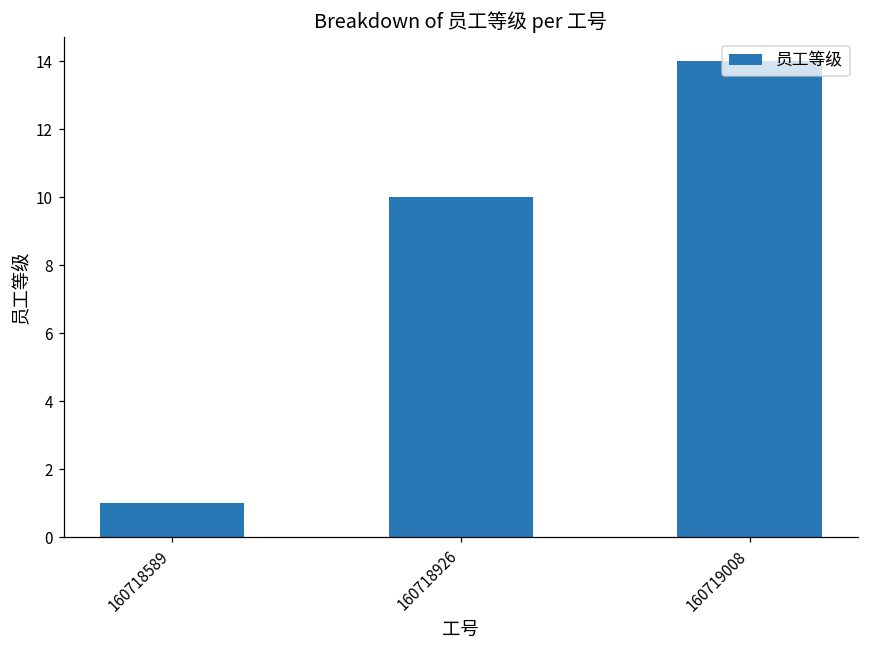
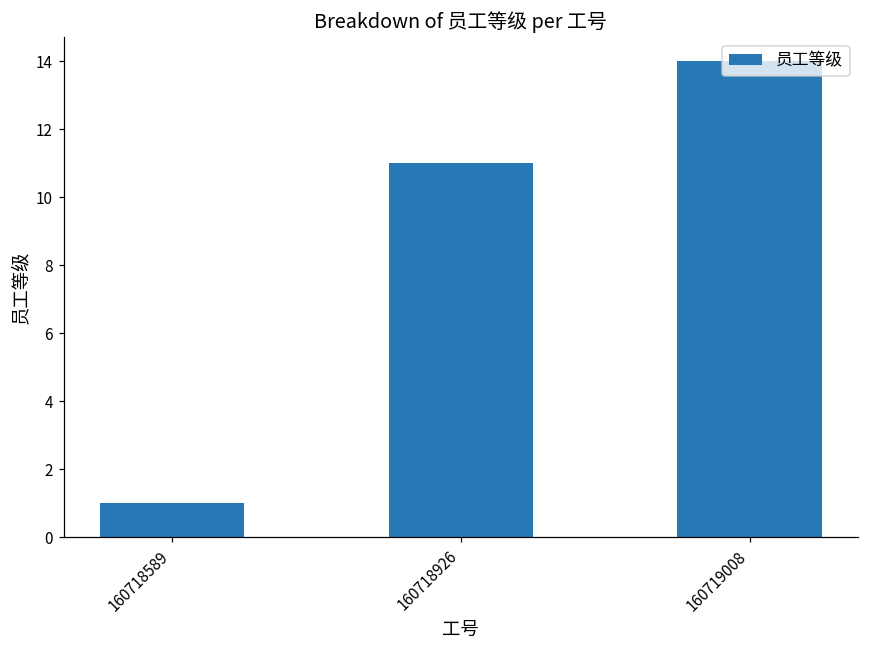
160718926: 10 -> 11
